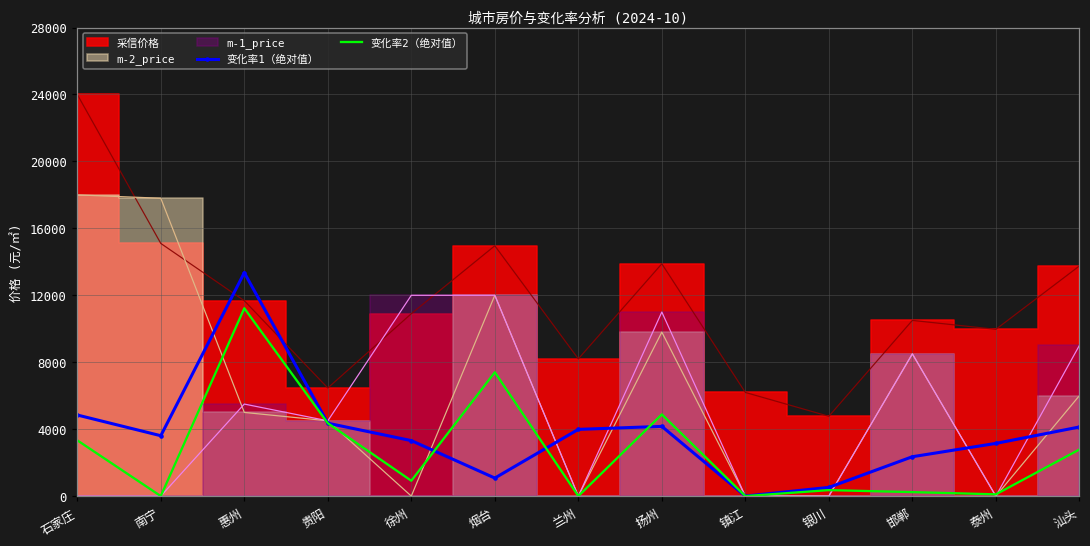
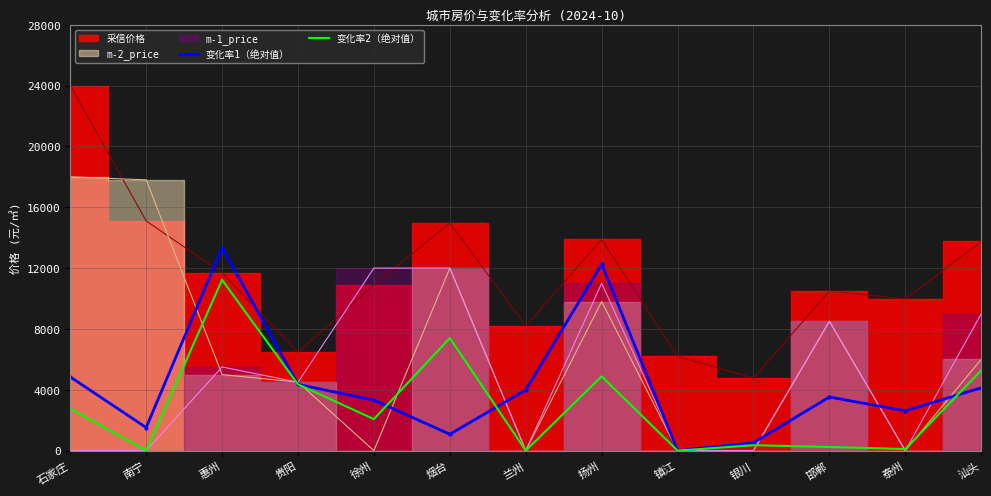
变化率2（绝对值）, 石家庄: 3300 -> 2800
变化率1（绝对值）, 南宁: 3600 -> 1500
变化率2（绝对值）, 徐州: 900 -> 2100
变化率1（绝对值）, 扬州: 4200 -> 12300
变化率1（绝对值）, 邯郸: 2400 -> 3500
变化率1（绝对值）, 泰州: 3100 -> 2600
变化率2（绝对值）, 汕头: 2800 -> 5300
